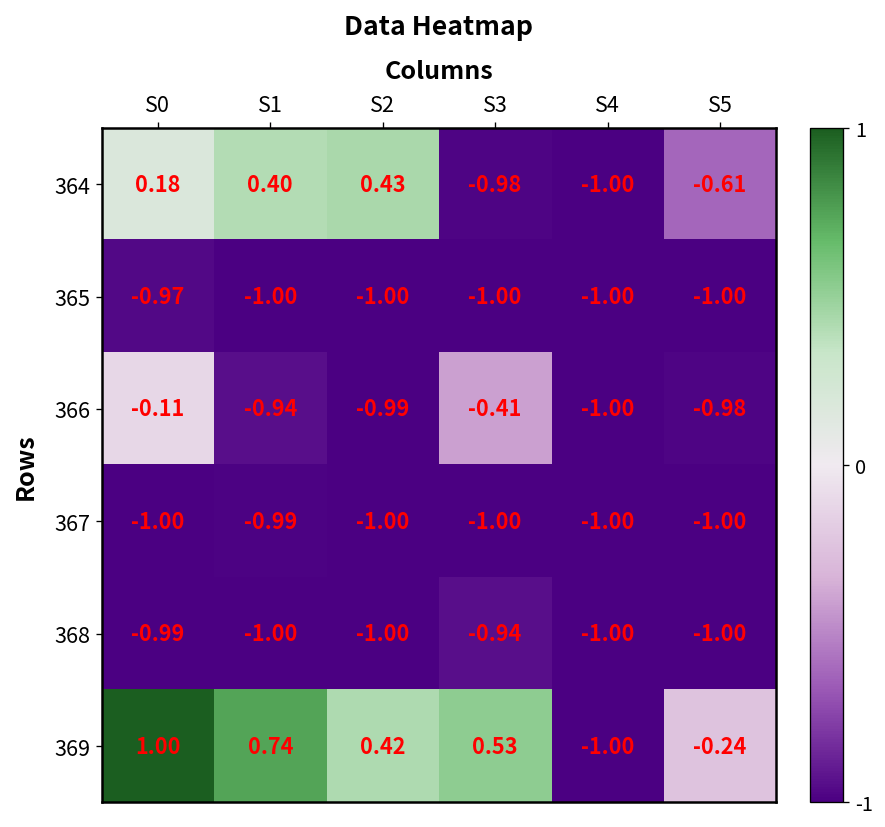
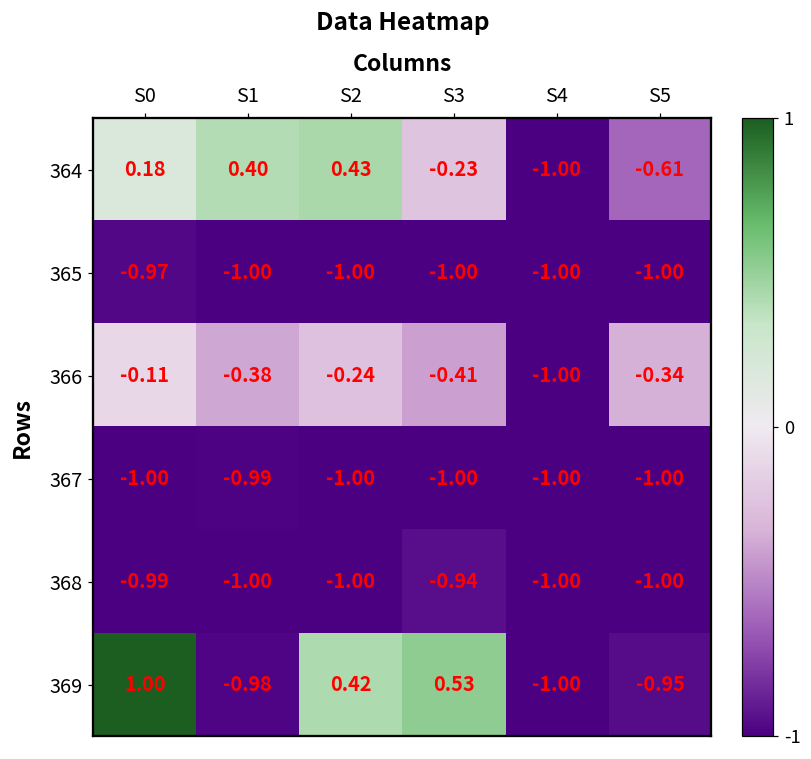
364, S3: -0.98 -> -0.23
366, S1: -0.94 -> -0.38
366, S2: -0.99 -> -0.24
366, S5: -0.98 -> -0.34
369, S1: 0.74 -> -0.98
369, S5: -0.24 -> -0.95
